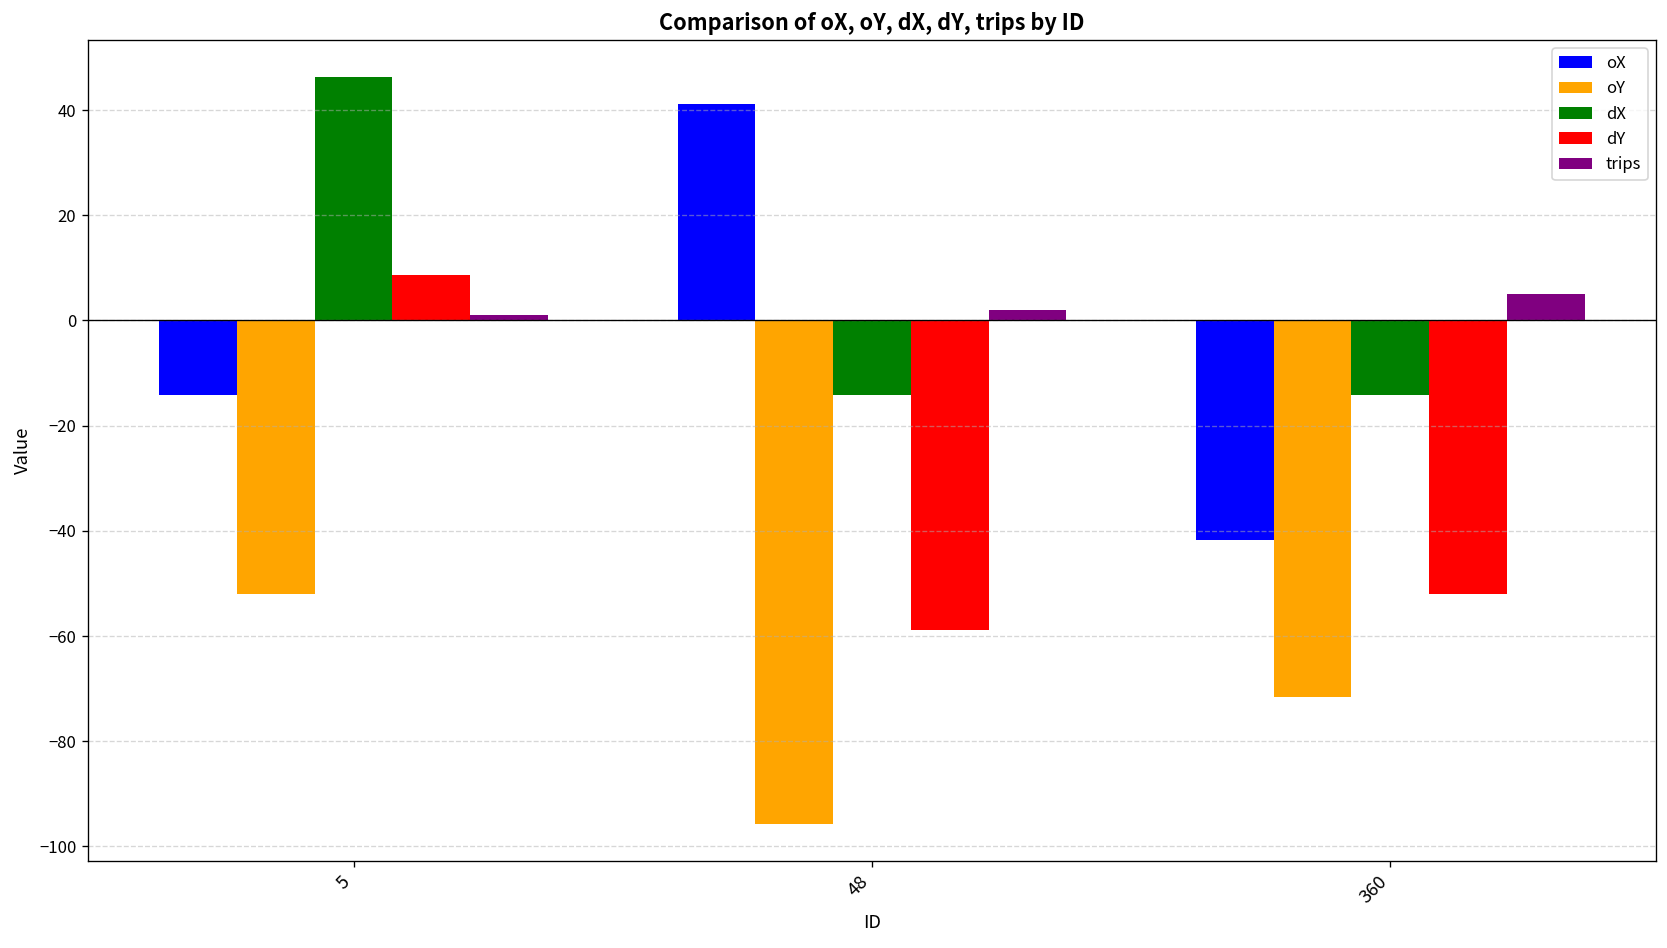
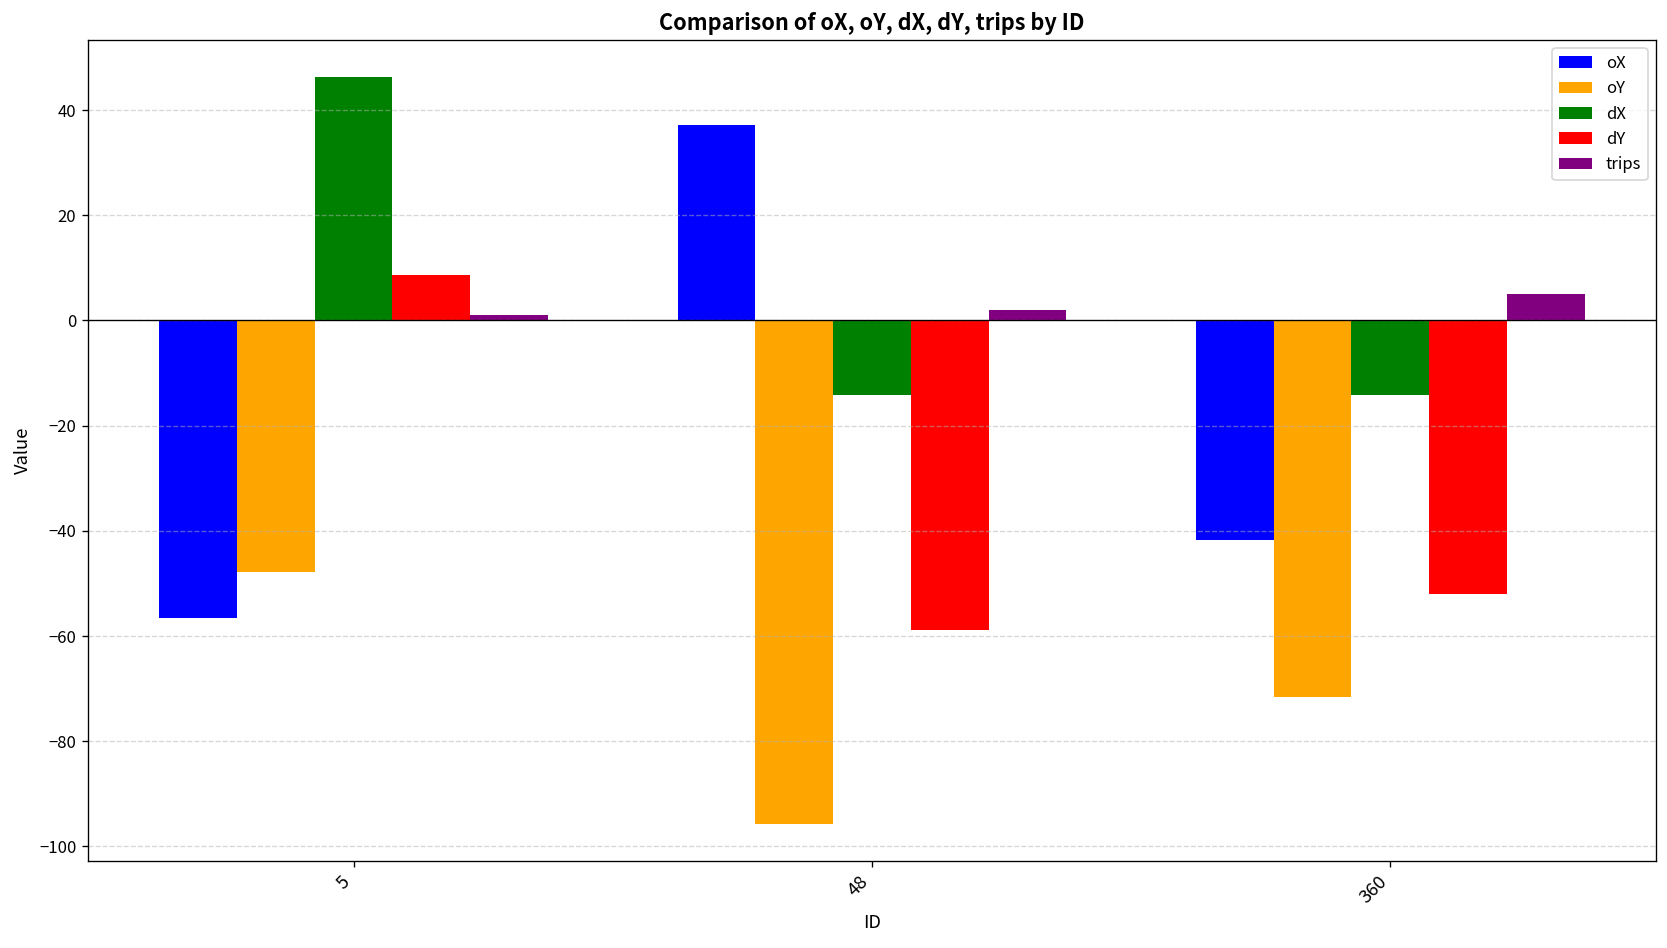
oX, 5: -14 -> -57
oY, 5: -52 -> -48
oX, 48: 41 -> 37
